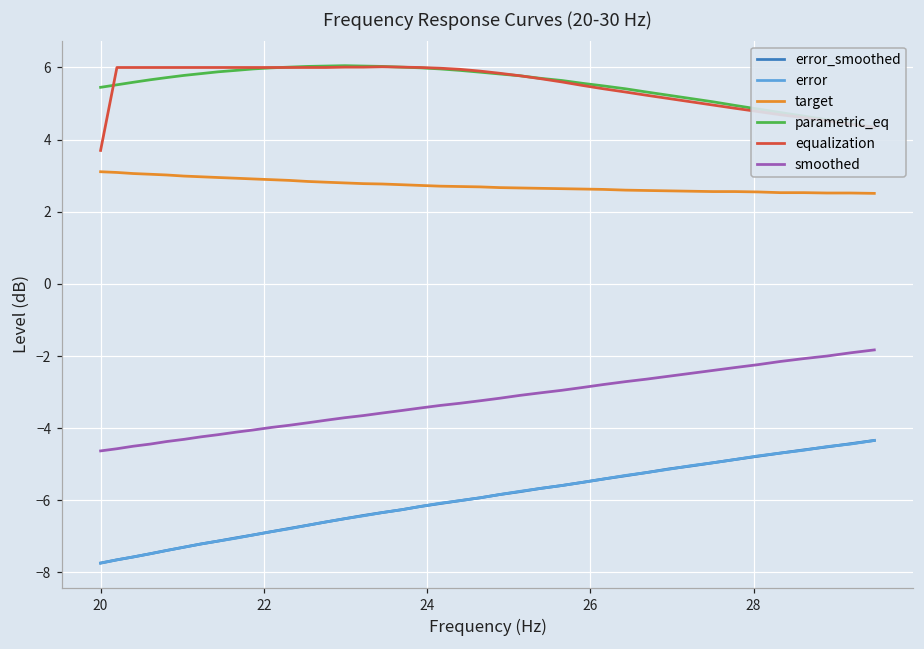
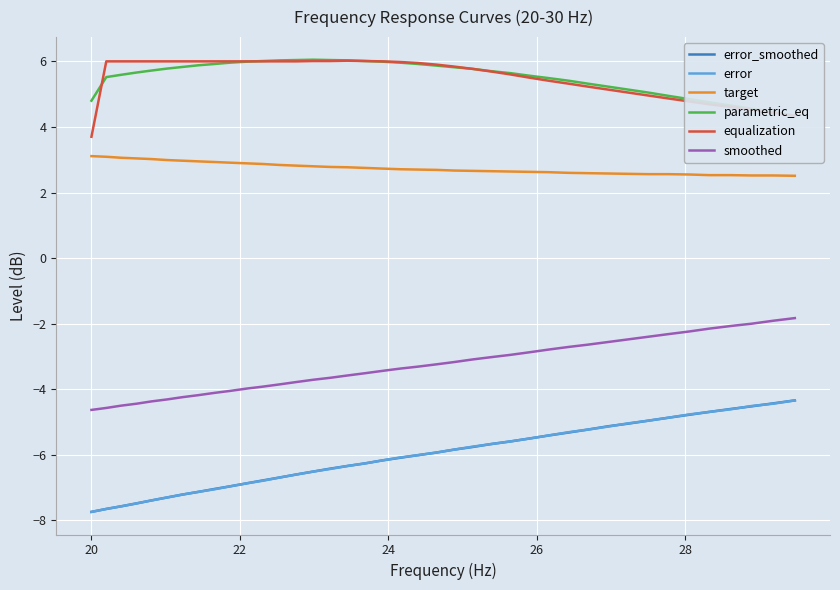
parametric_eq, 20: 5.5 -> 4.8
